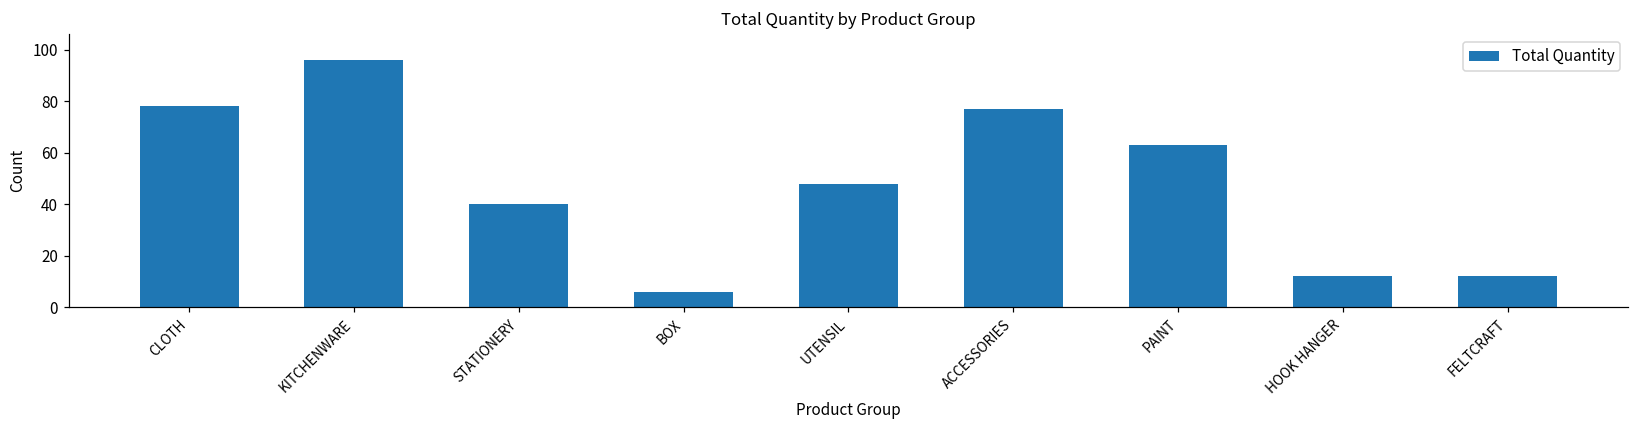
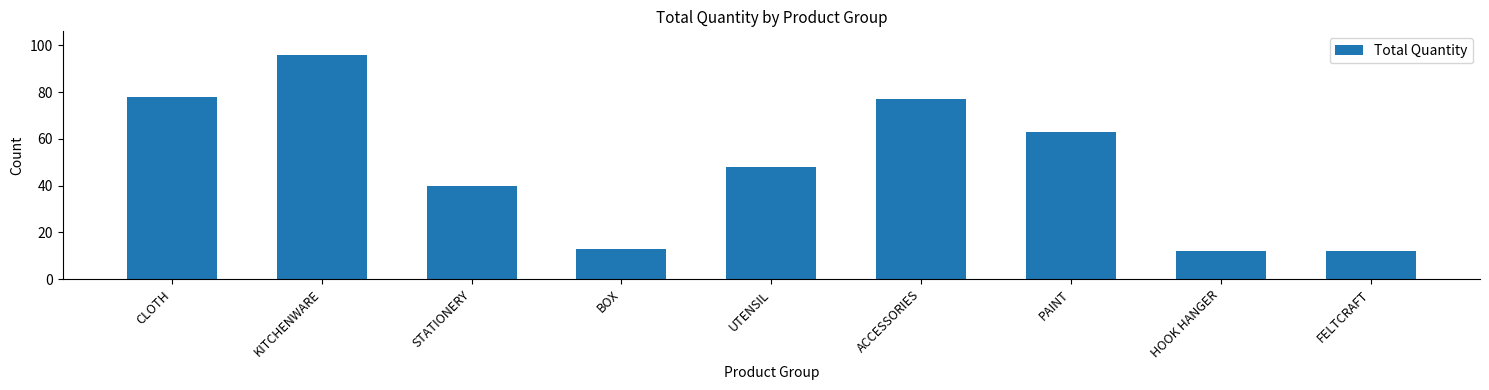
BOX: 6 -> 13
